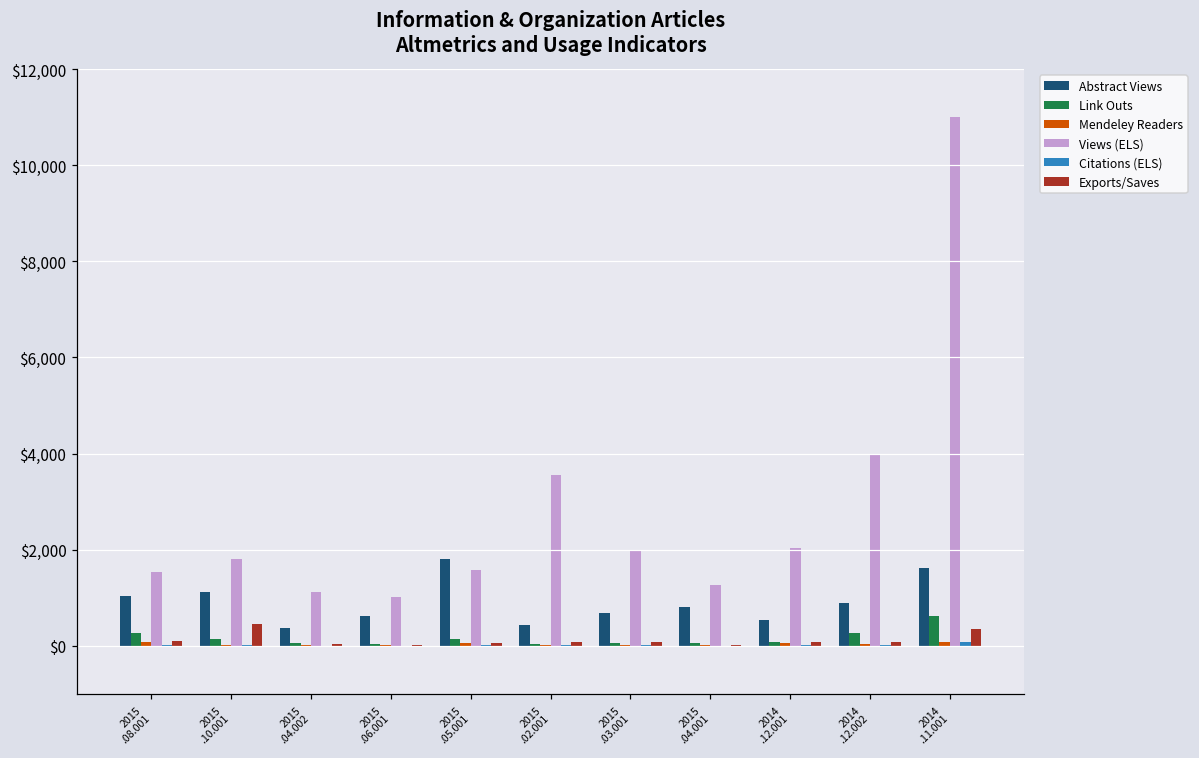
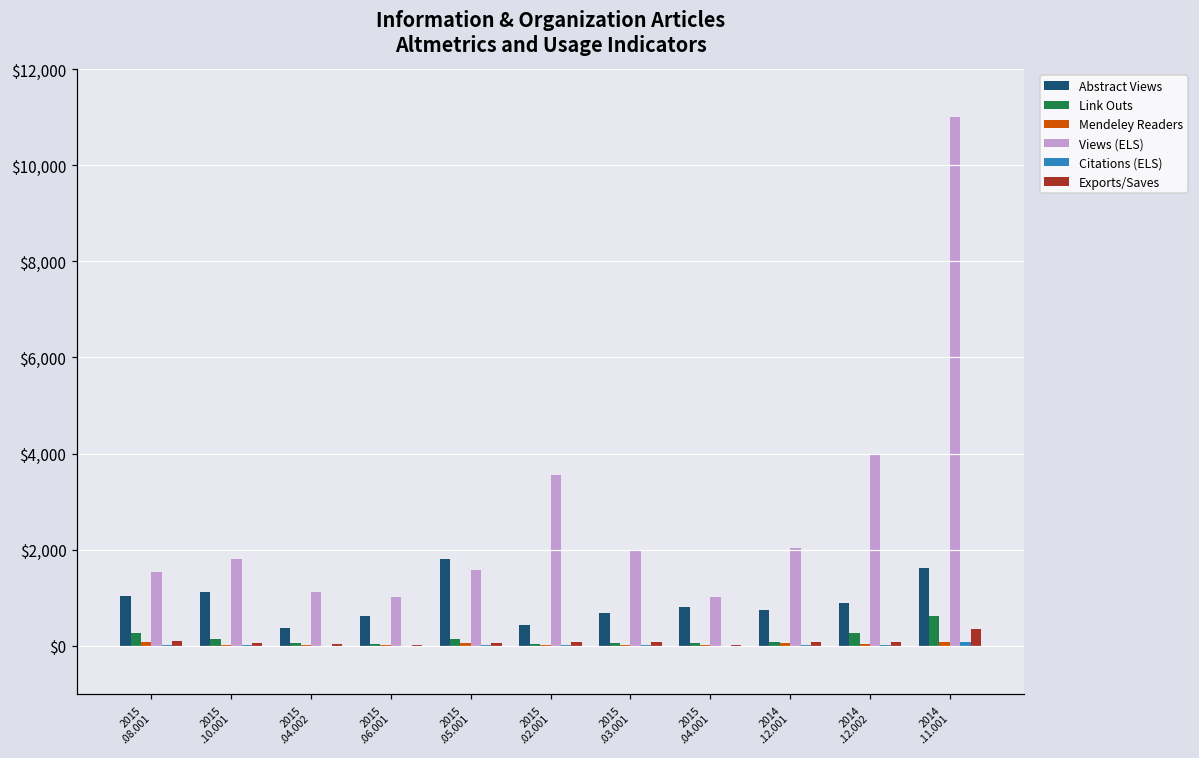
Exports/Saves, 2015 .10.001: $500 -> $100
Views (ELS), 2015 .04.001: $1,300 -> $1,000
Abstract Views, 2014 .12.001: $500 -> $800
